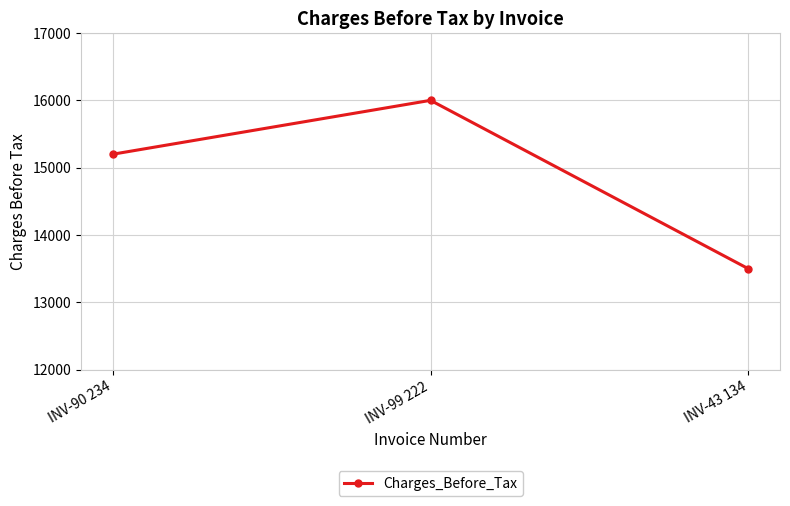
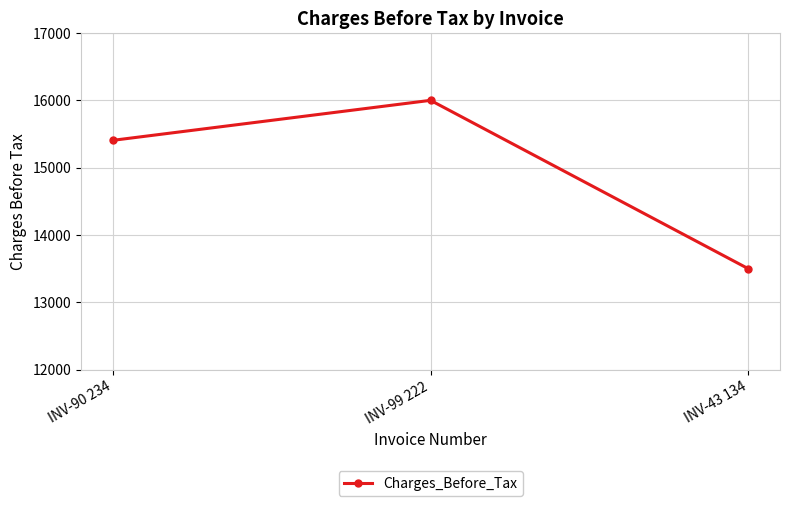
INV-90 234: 15200 -> 15400
